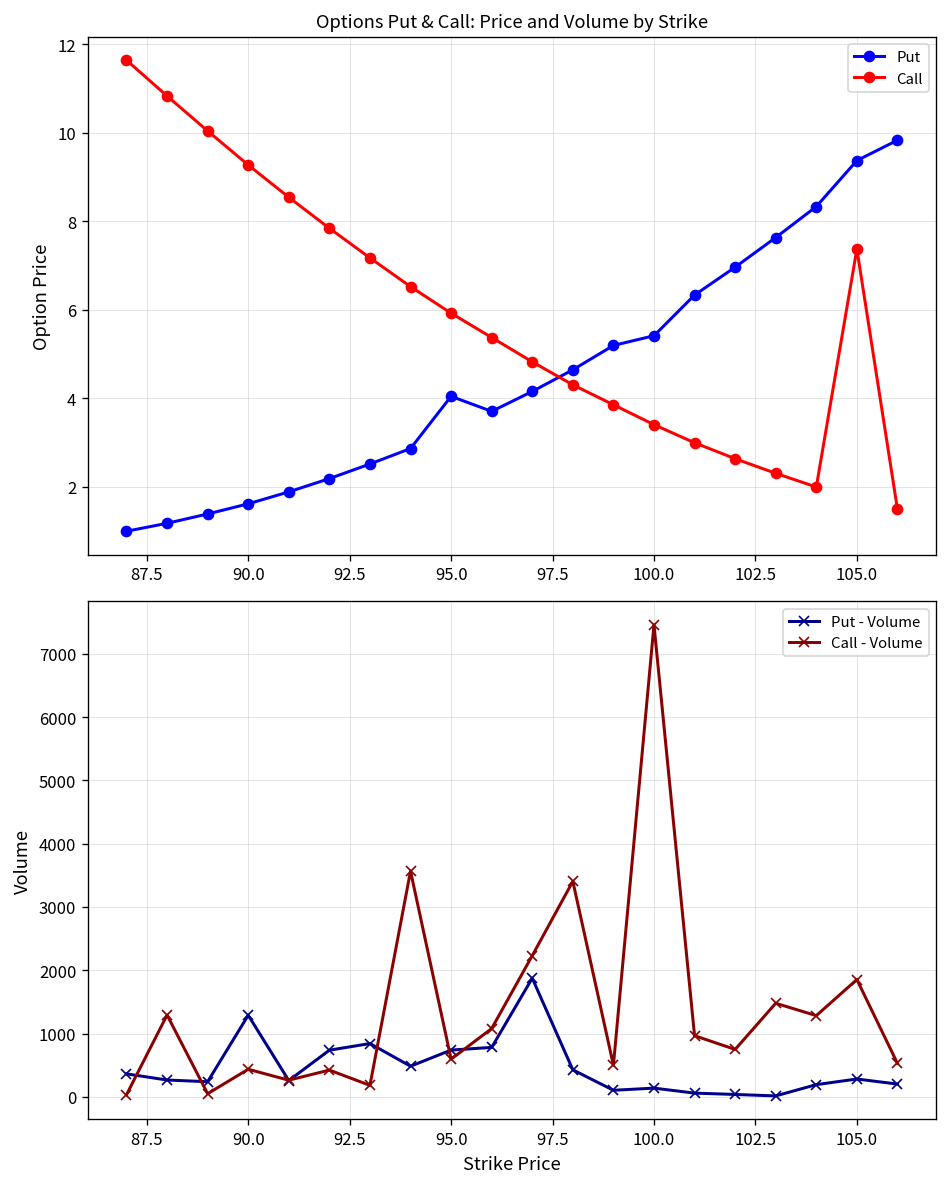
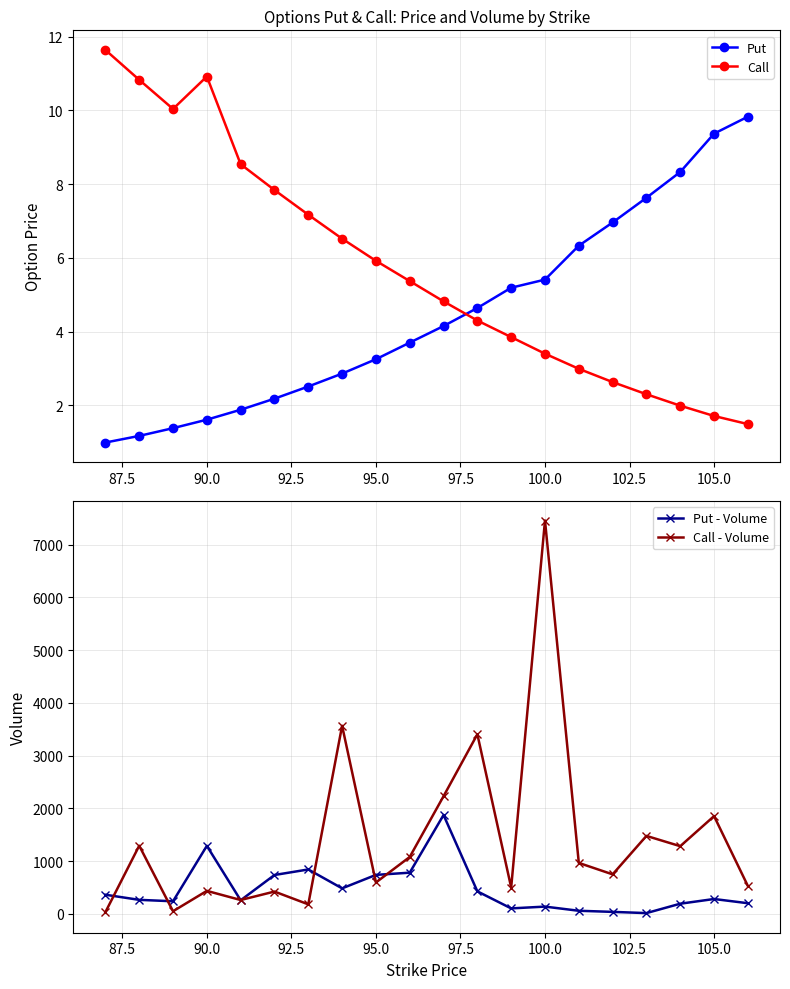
Options Put & Call: Price and Volume by Strike, Call, 90.0: 9.3 -> 10.9
Options Put & Call: Price and Volume by Strike, Put, 95.0: 4.0 -> 3.3
Options Put & Call: Price and Volume by Strike, Call, 105.0: 7.4 -> 1.7
